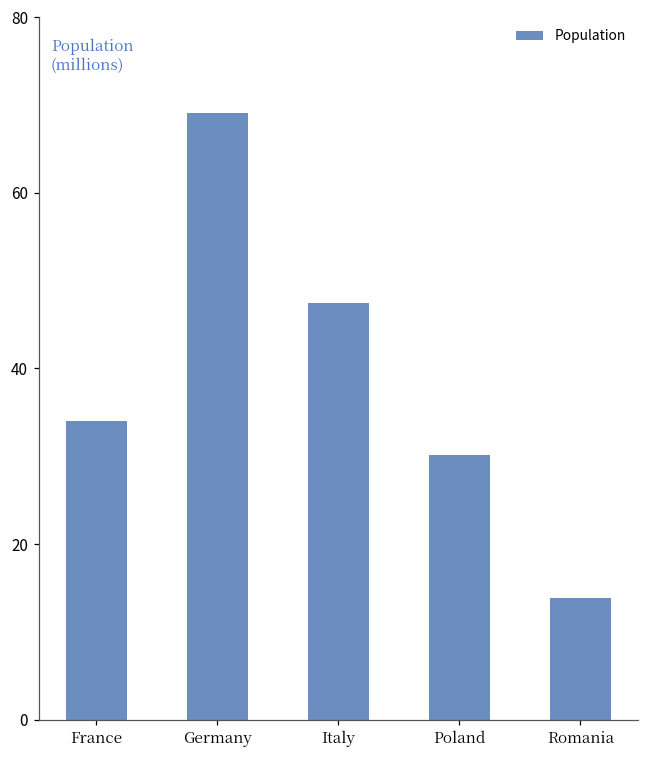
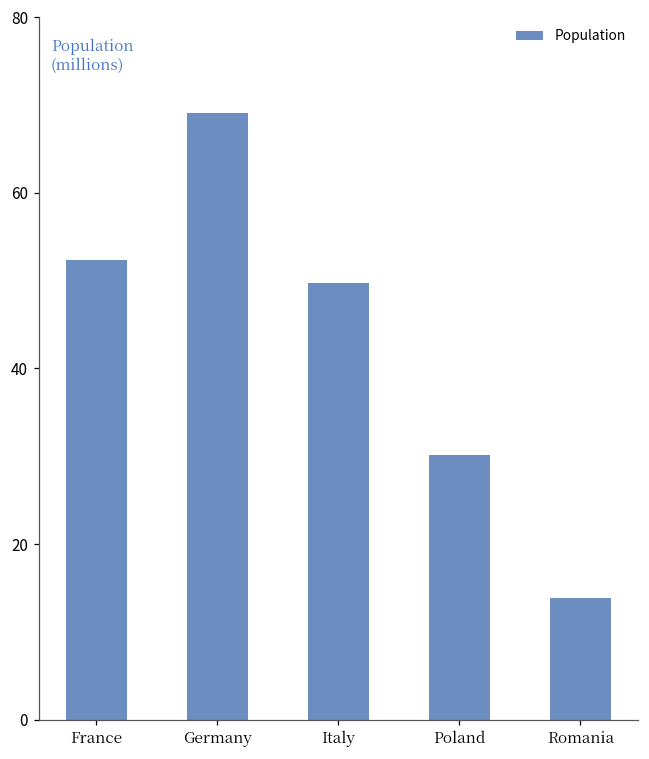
France: 34 -> 52
Italy: 48 -> 50
